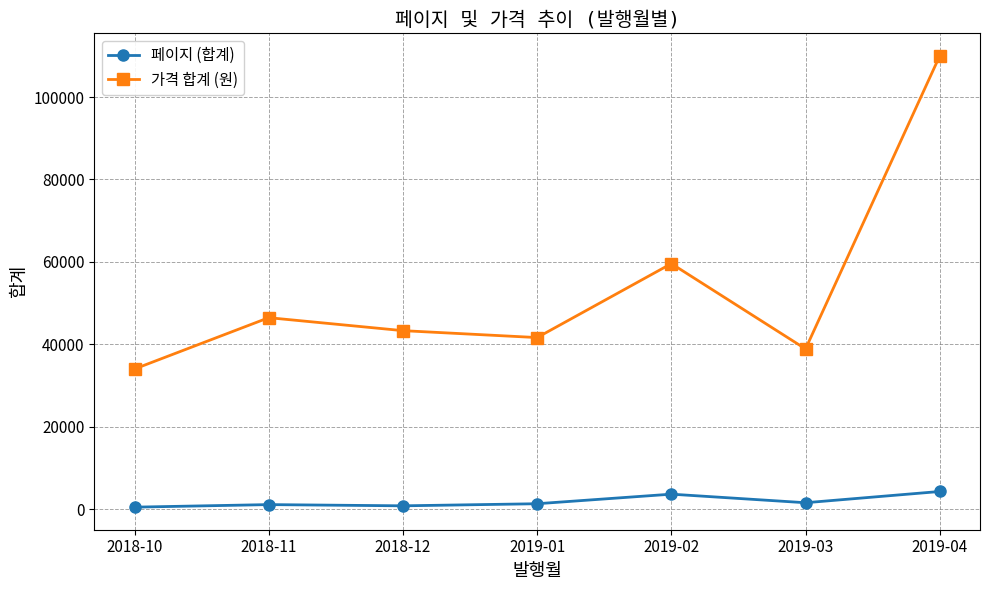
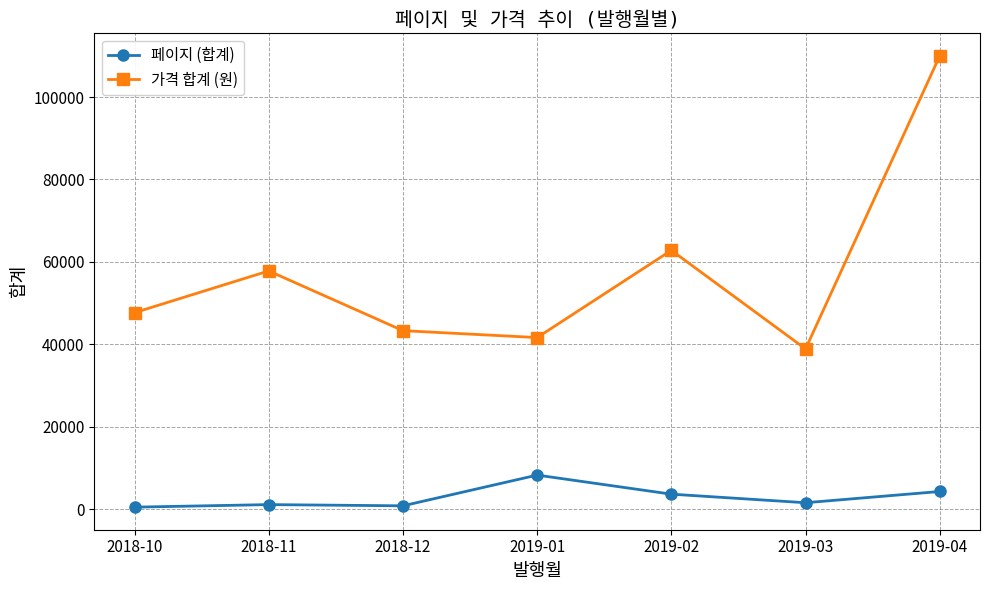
가격 합계 (원), 2018-10: 34000 -> 48000
가격 합계 (원), 2018-11: 46000 -> 58000
페이지 (합계), 2019-01: 1000 -> 8000
가격 합계 (원), 2019-02: 60000 -> 63000
